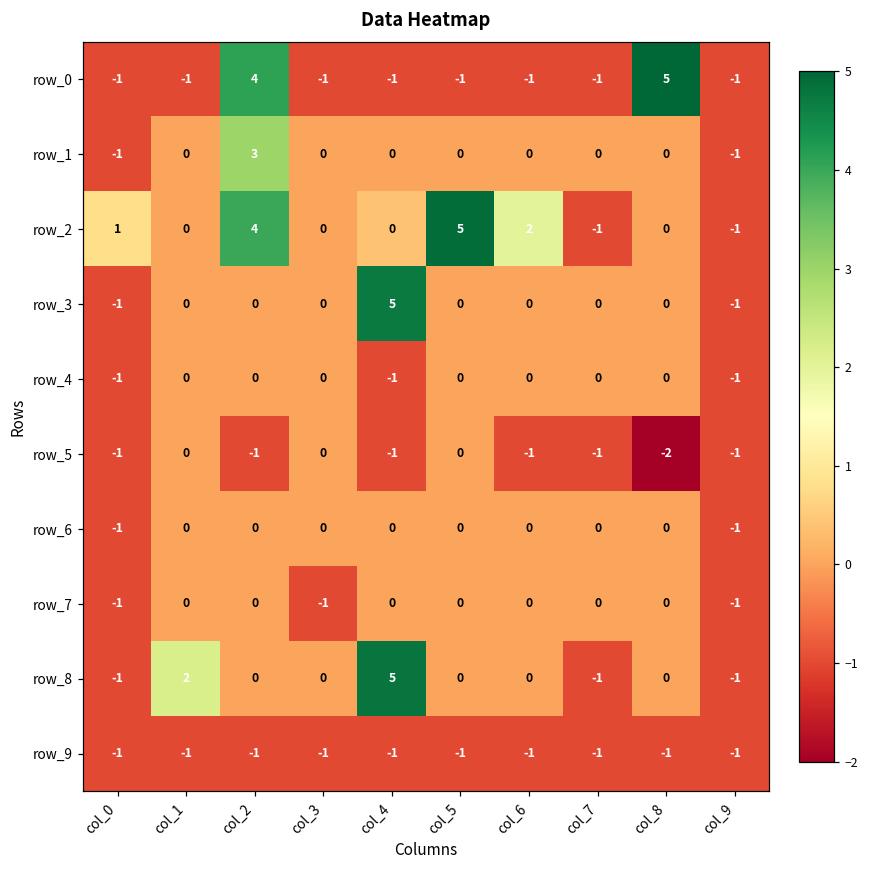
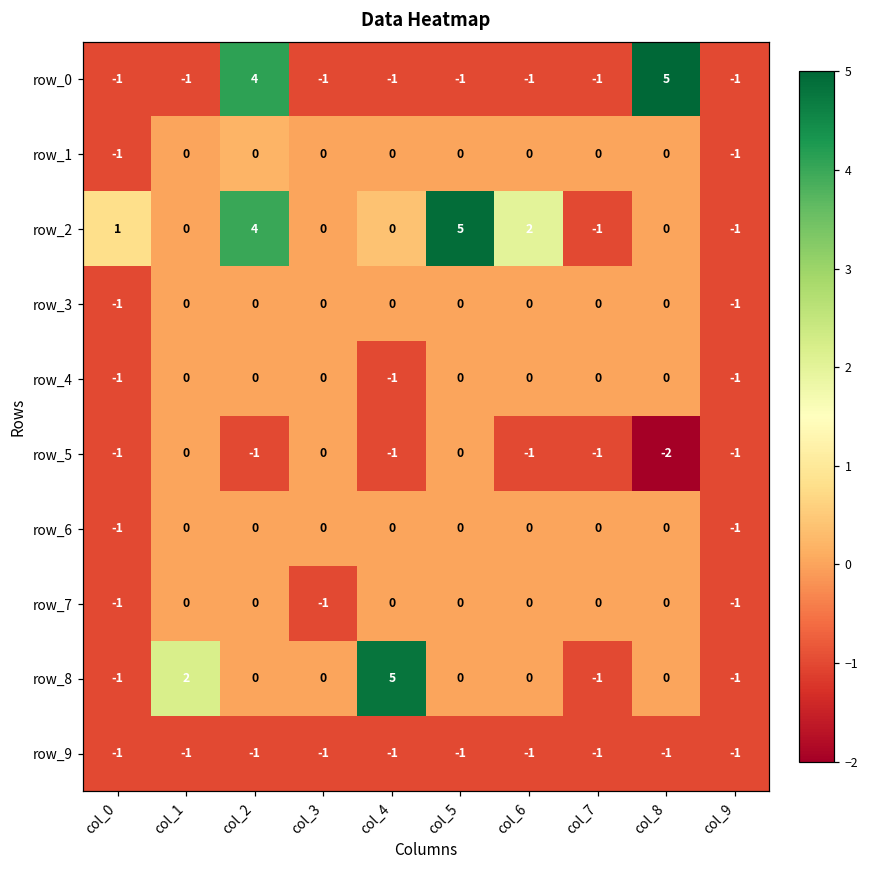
row_1, col_2: 3 -> 0
row_3, col_4: 5 -> 0
